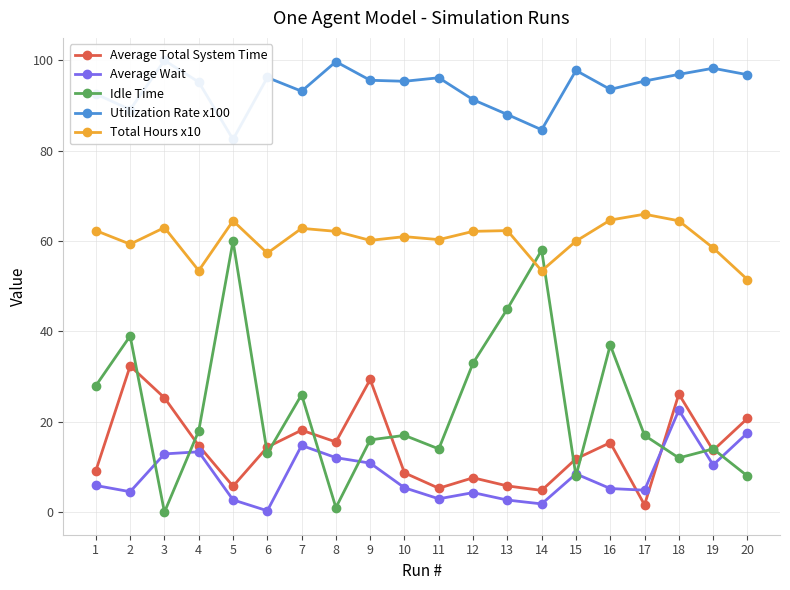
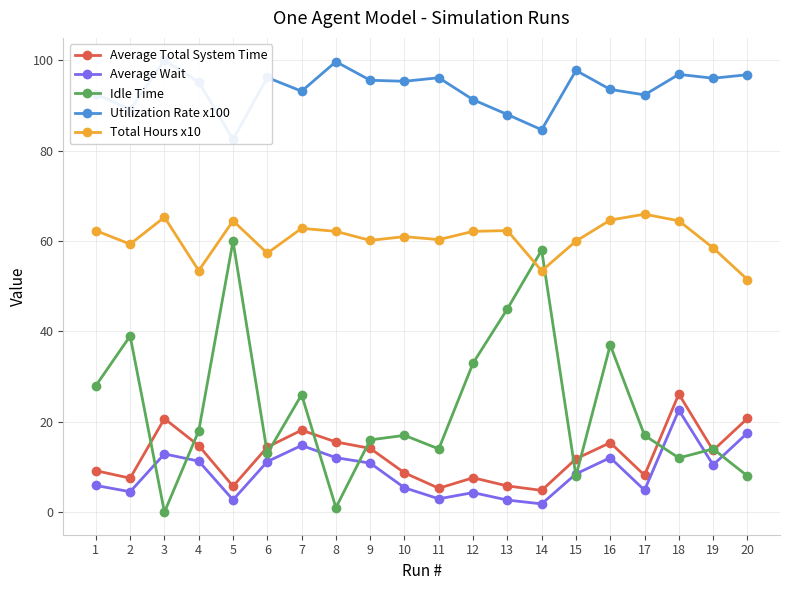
Average Total System Time, 2: 32 -> 8
Average Total System Time, 3: 25 -> 21
Total Hours x10, 3: 63 -> 65
Average Wait, 4: 13 -> 11
Average Wait, 6: 0 -> 11
Average Total System Time, 9: 29 -> 14
Average Wait, 16: 5 -> 12
Average Total System Time, 17: 2 -> 8
Utilization Rate x100, 17: 95 -> 92
Utilization Rate x100, 19: 98 -> 96
